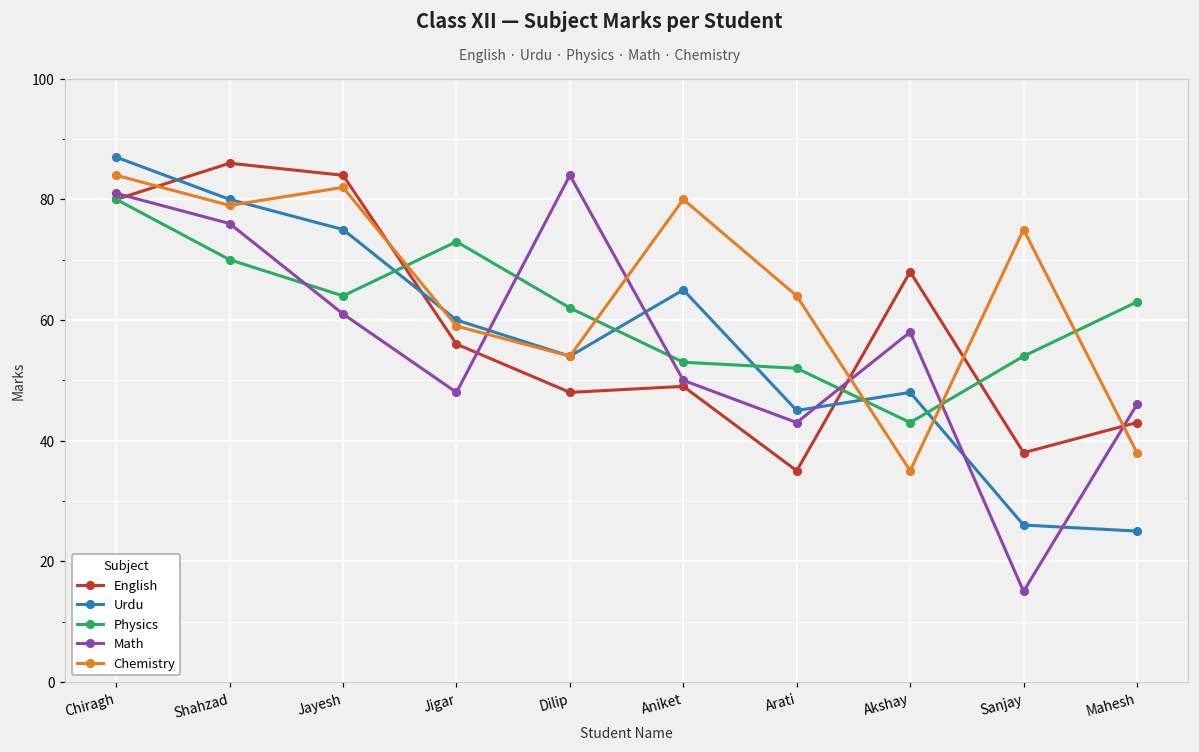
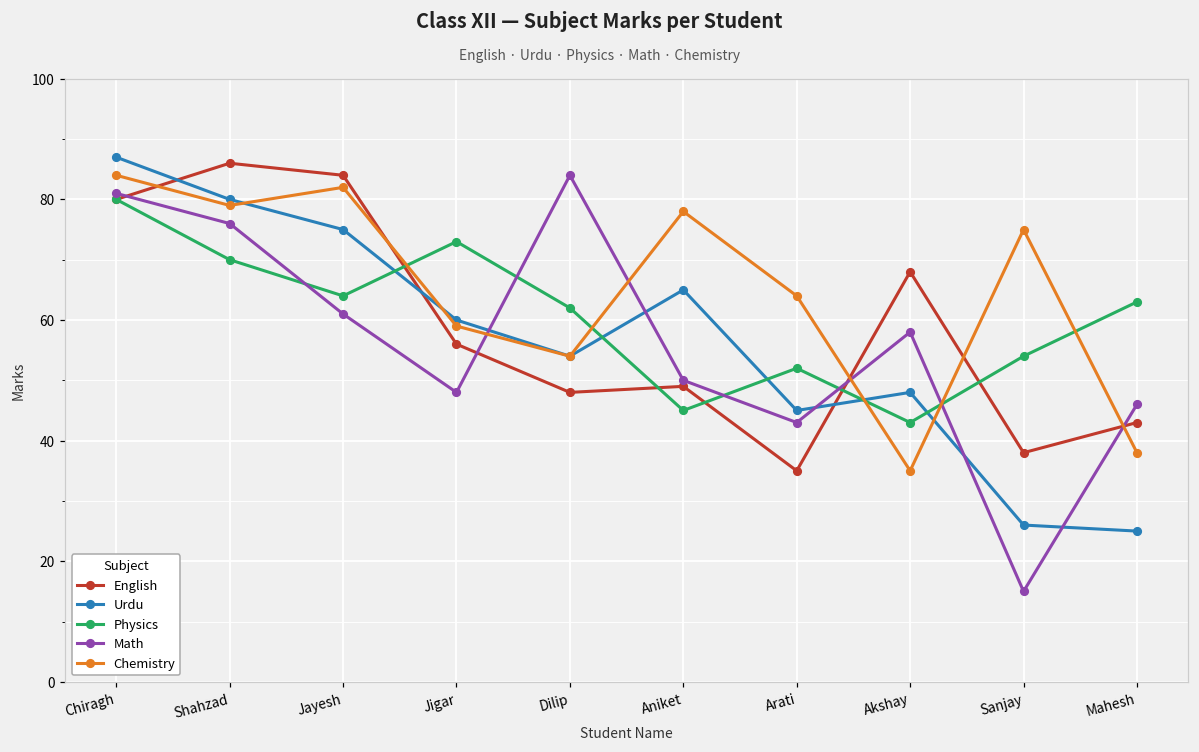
Physics, Aniket: 53 -> 45
Chemistry, Aniket: 80 -> 78
